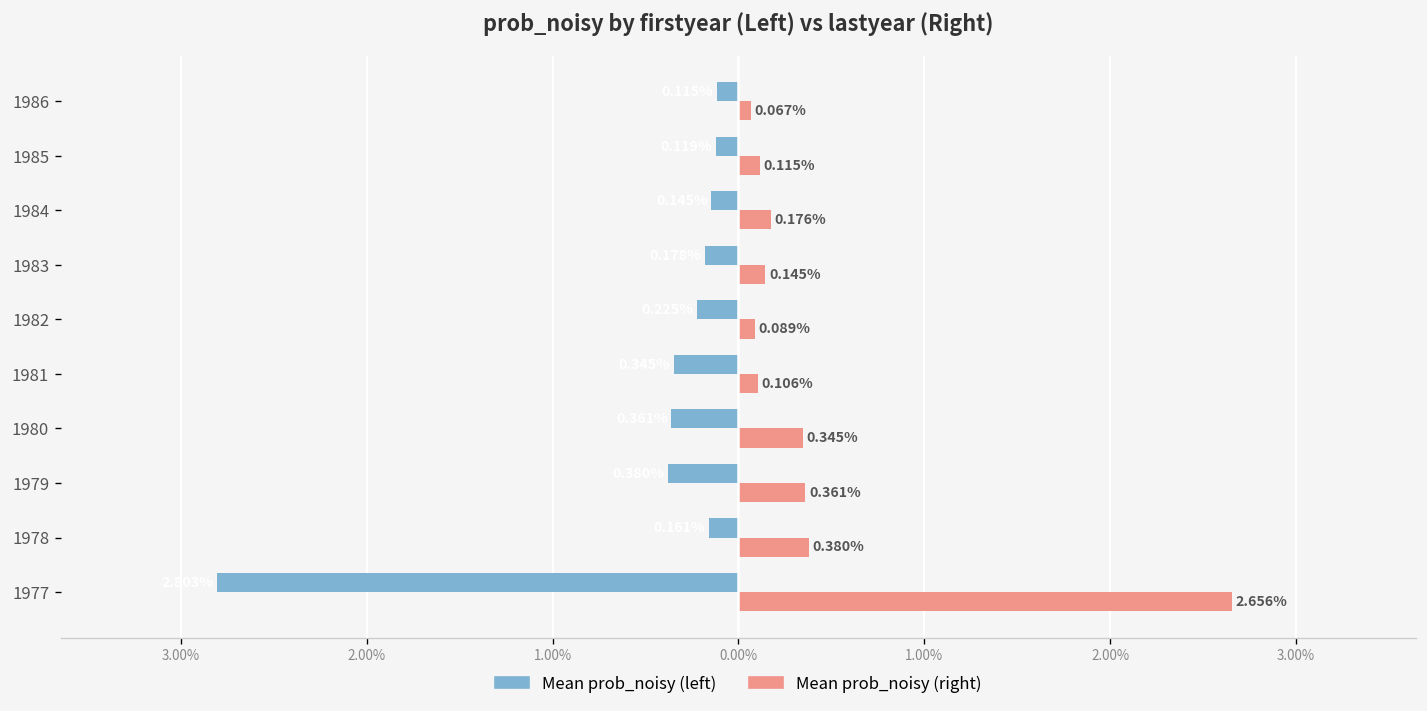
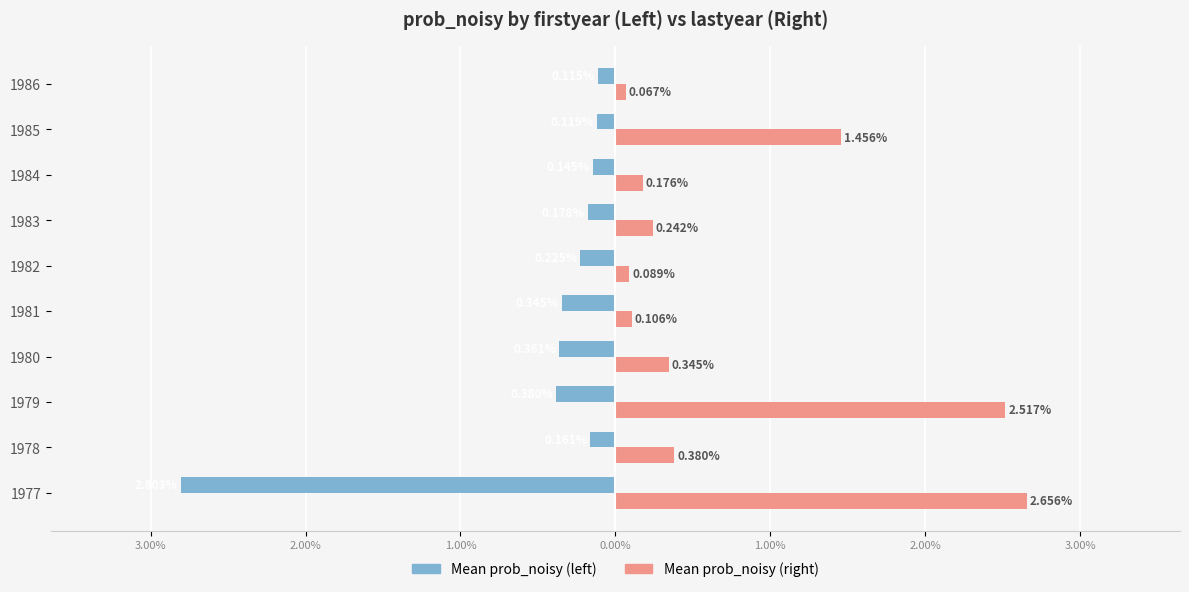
Mean prob_noisy (right), 1985: 0.115% -> 1.456%
Mean prob_noisy (right), 1983: 0.145% -> 0.242%
Mean prob_noisy (right), 1979: 0.361% -> 2.517%
